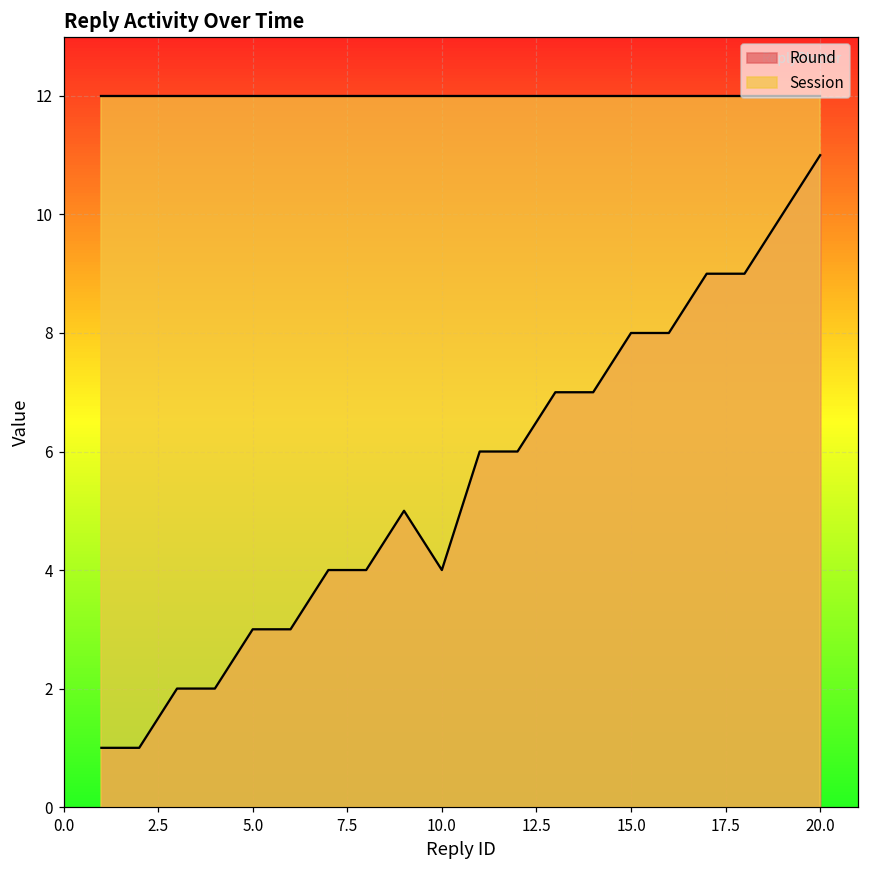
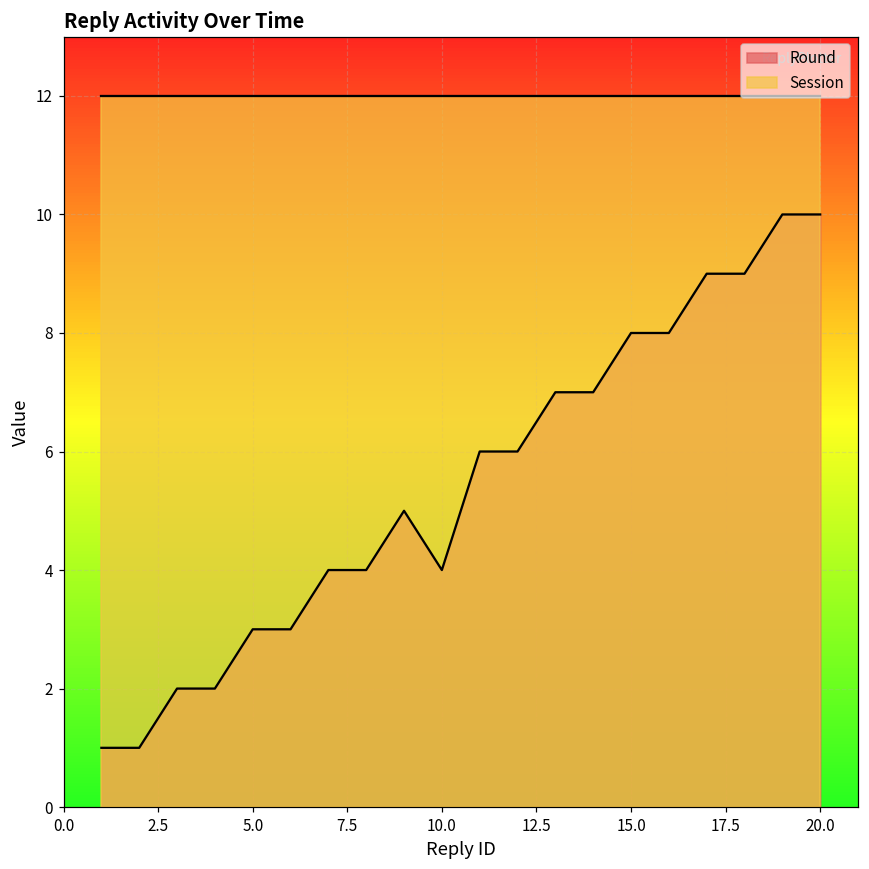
Round, 20.0: 11 -> 10
